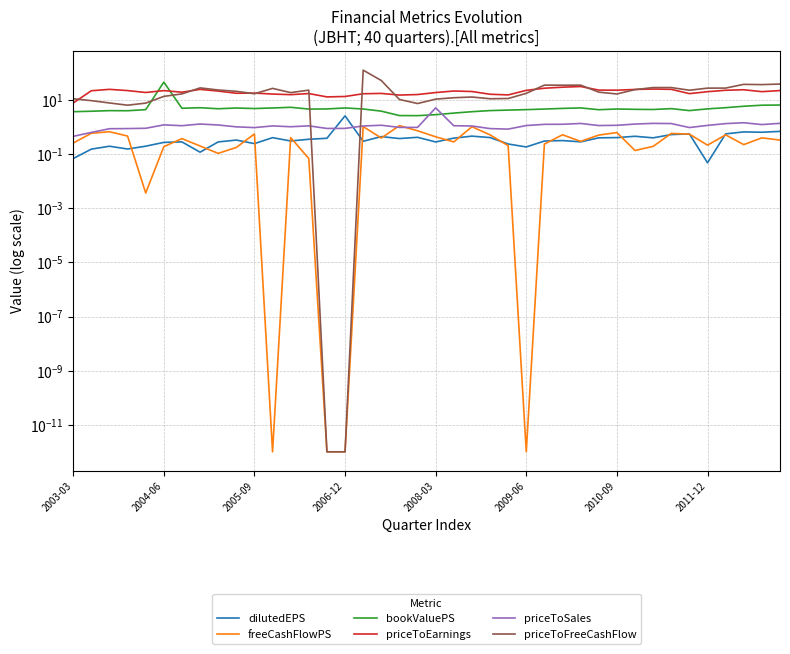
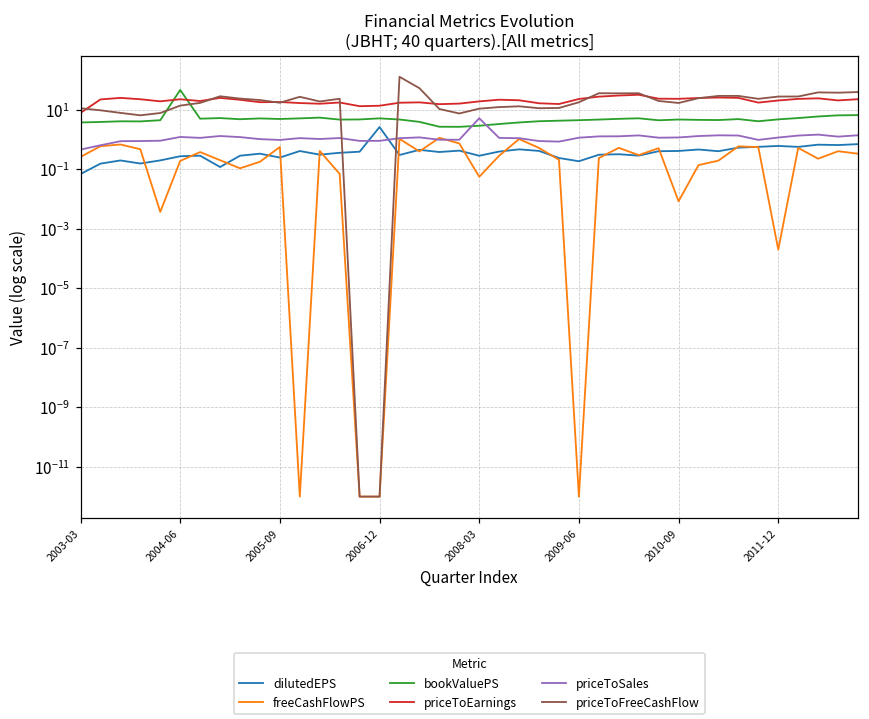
freeCashFlowPS, 2008-03: 0.4 -> 0.06
freeCashFlowPS, 2010-09: 0.6 -> 0.008
dilutedEPS, 2011-12: 0.05 -> 0.6
freeCashFlowPS, 2011-12: 0.2 -> 0.0002
